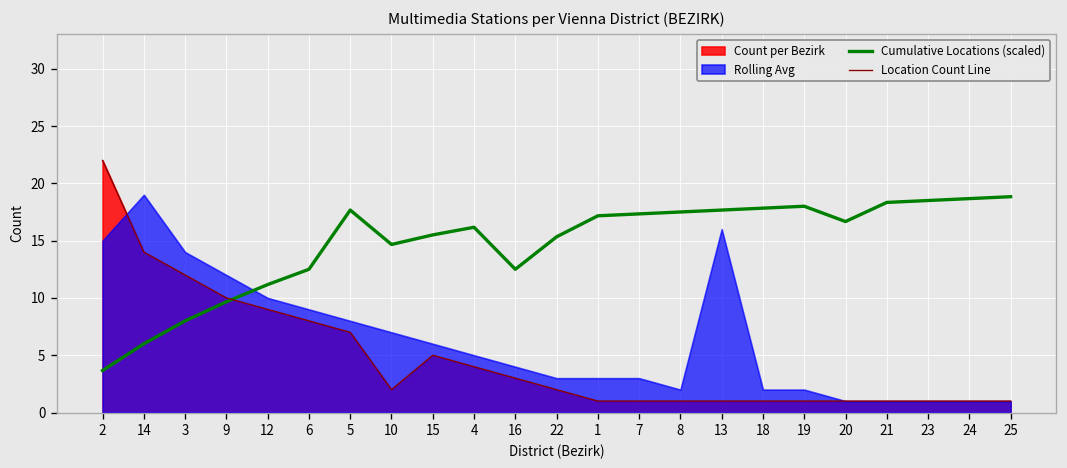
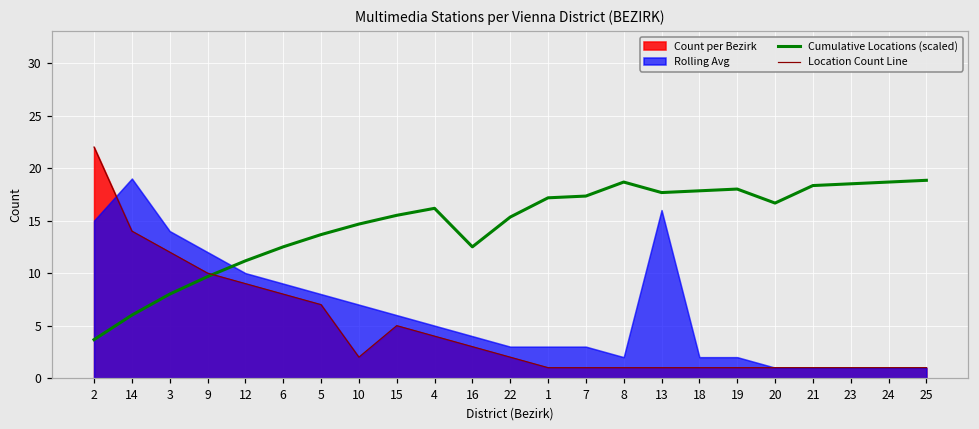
Cumulative Locations (scaled), 5: 18 -> 14
Cumulative Locations (scaled), 8: 18 -> 19
